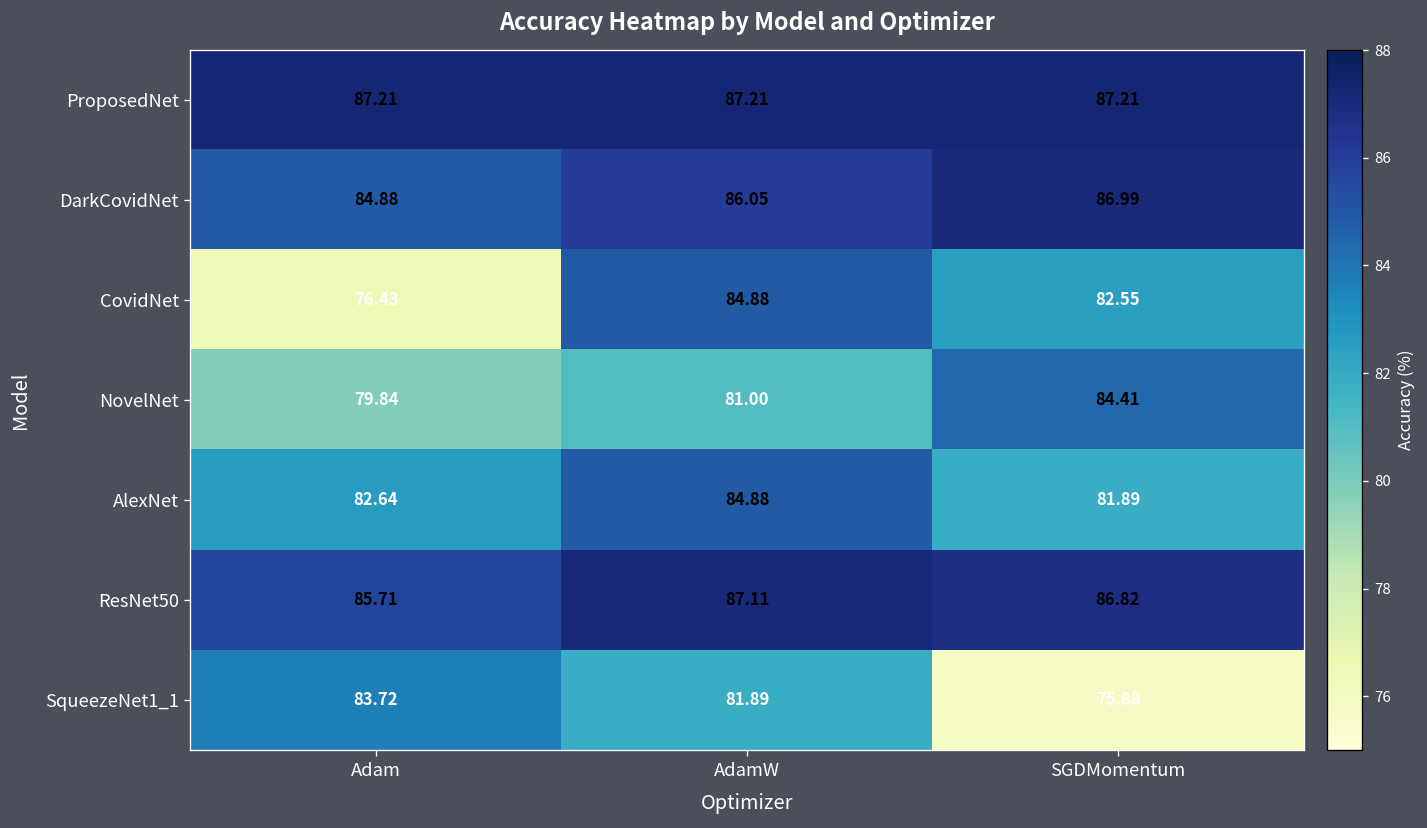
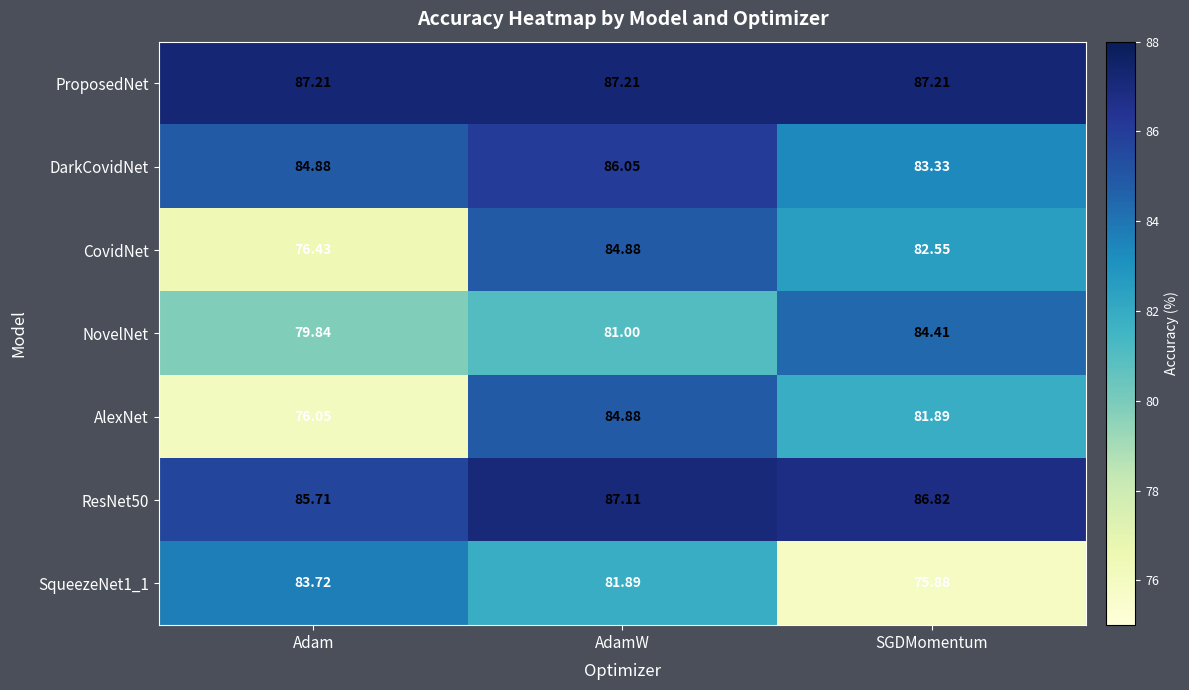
DarkCovidNet, SGDMomentum: 86.99 -> 83.33
AlexNet, Adam: 82.64 -> 76.05
